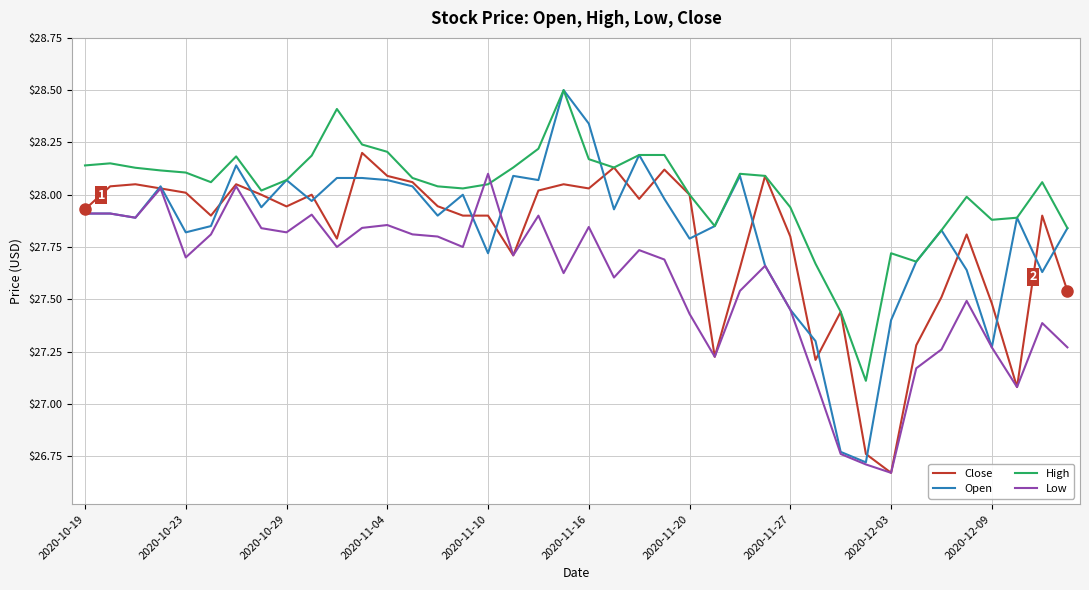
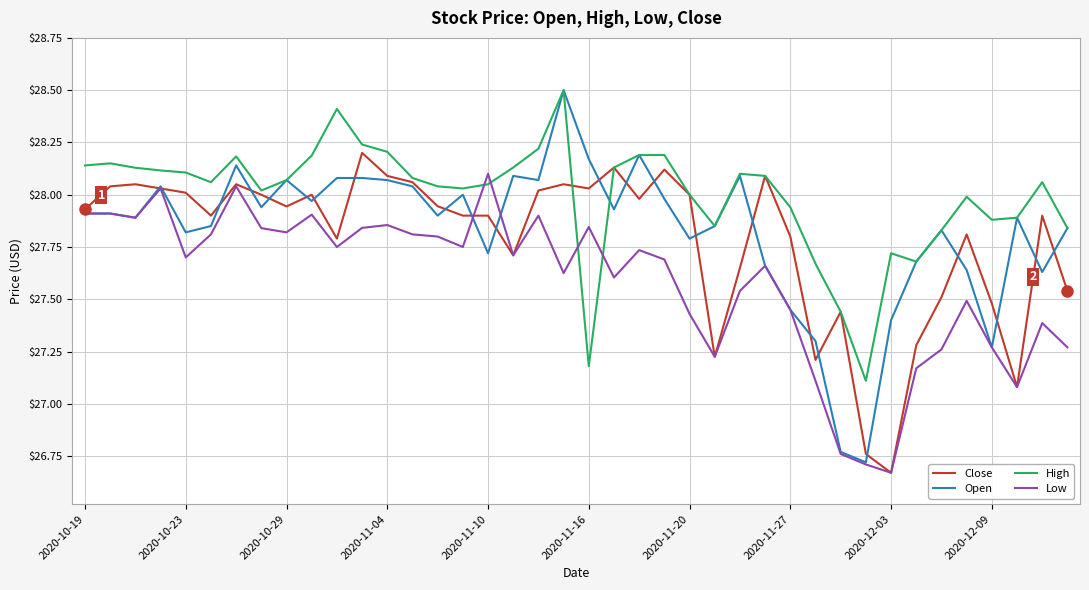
Open, 2020-11-16: $28.34 -> $28.17
High, 2020-11-16: $28.17 -> $27.18
